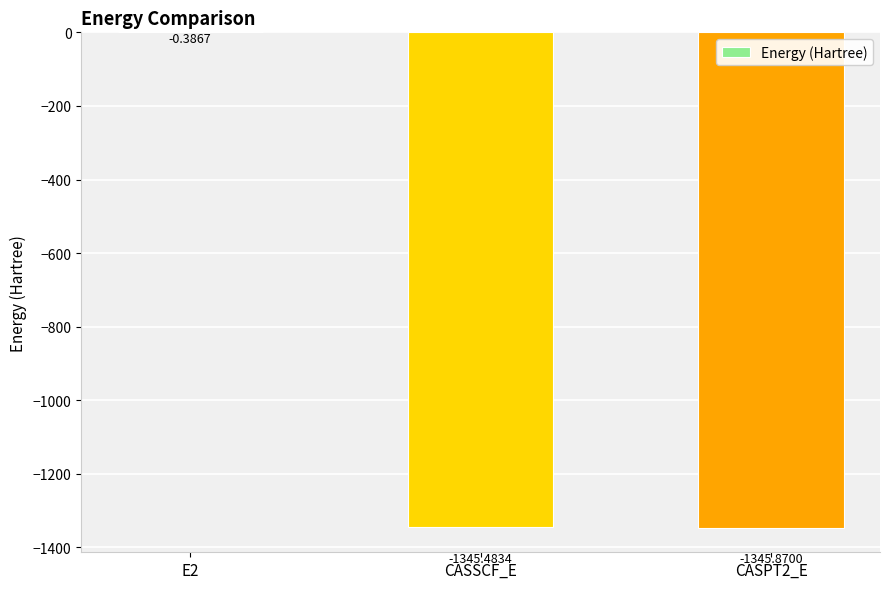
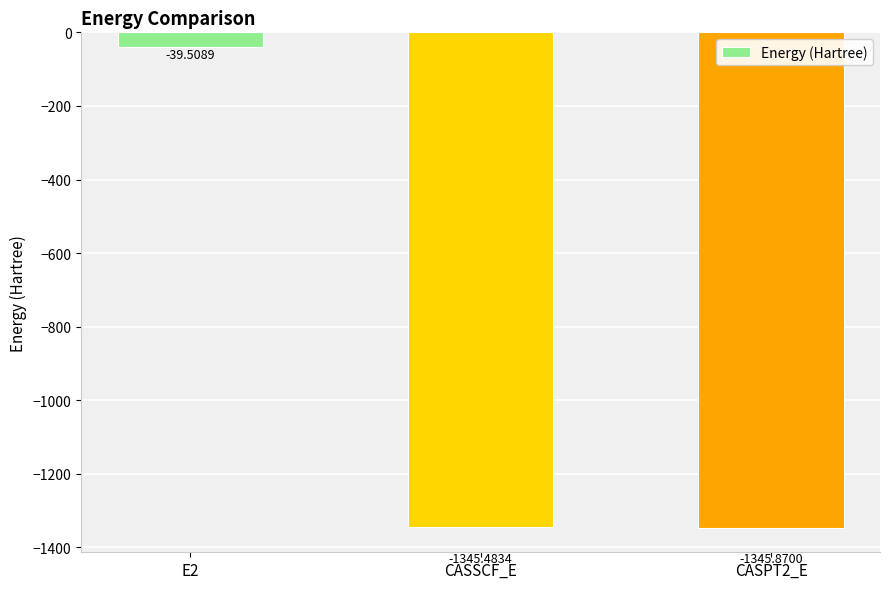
E2: -0.3867 -> -39.5089
